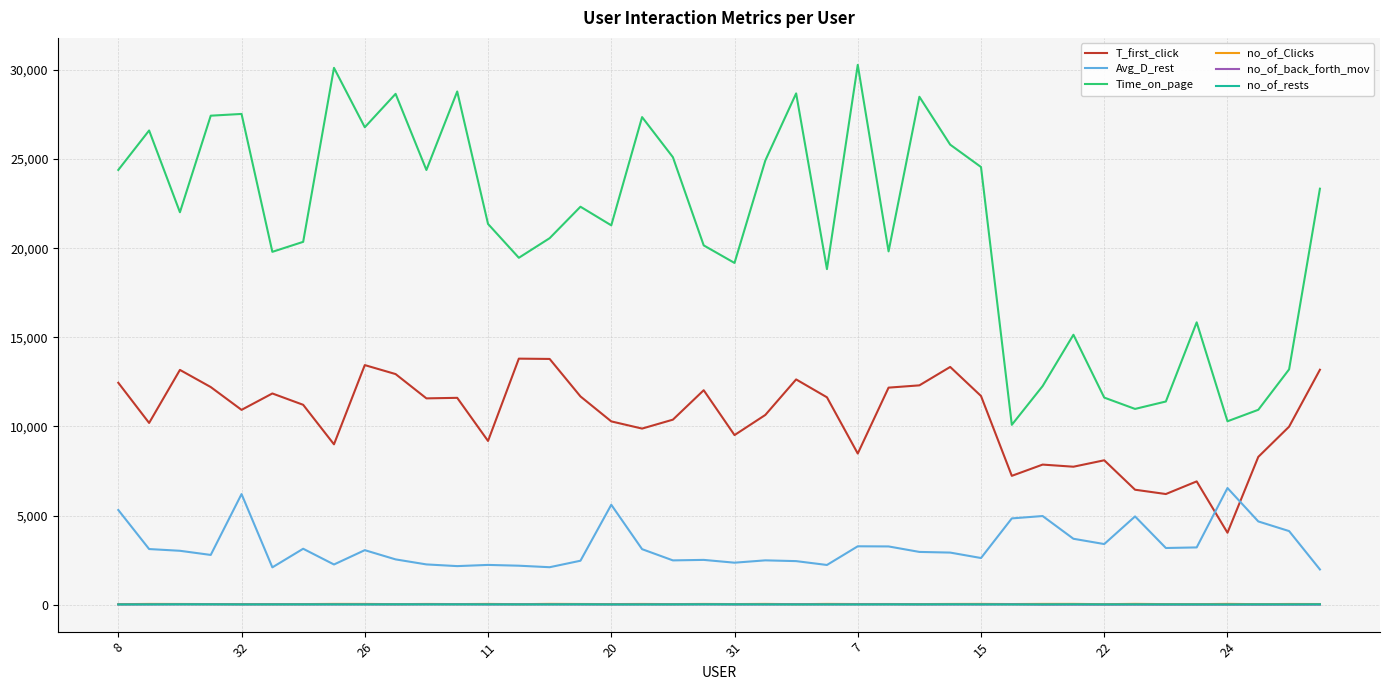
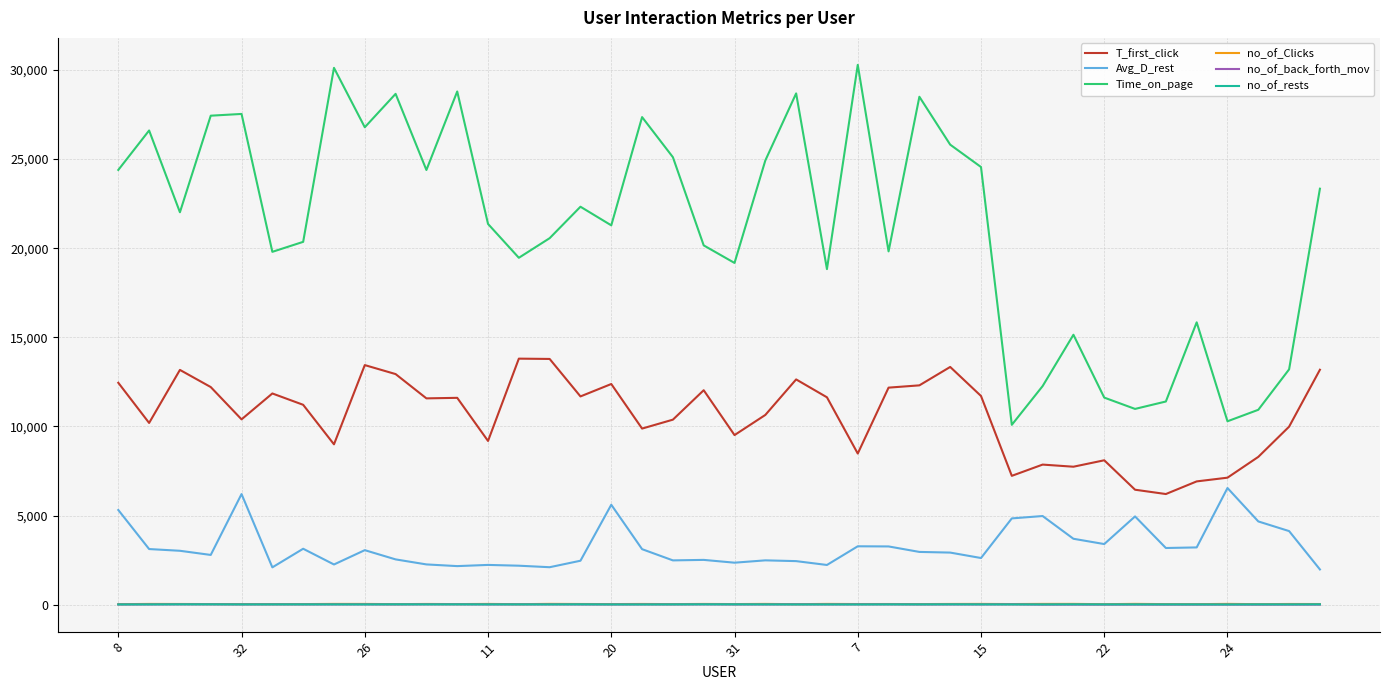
T_first_click, 32: 10,900 -> 10,400
T_first_click, 20: 10,300 -> 12,400
T_first_click, 24: 4,000 -> 7,100
